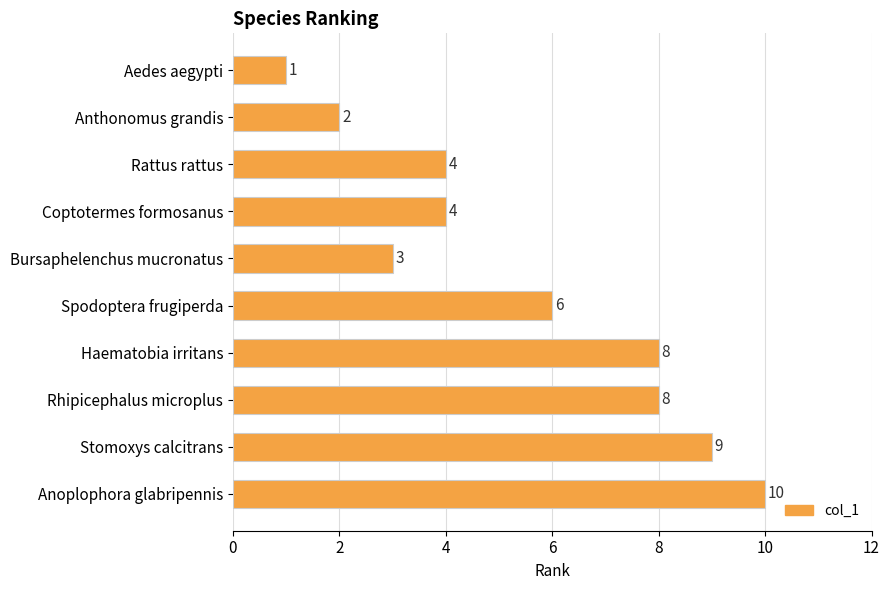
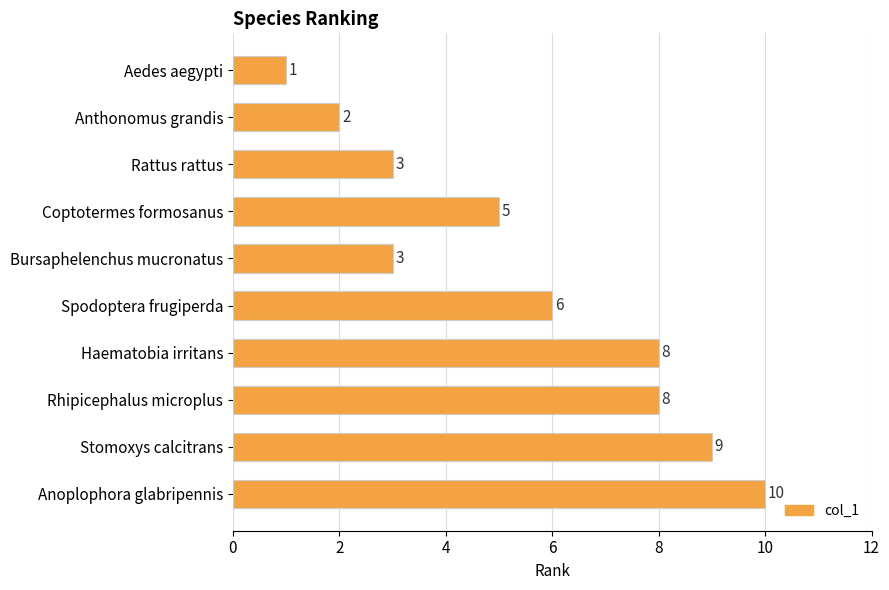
Rattus rattus: 4 -> 3
Coptotermes formosanus: 4 -> 5
